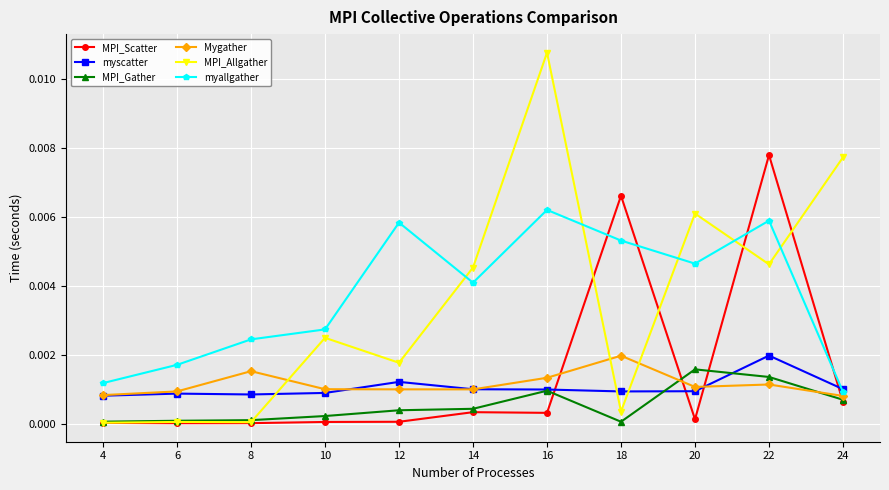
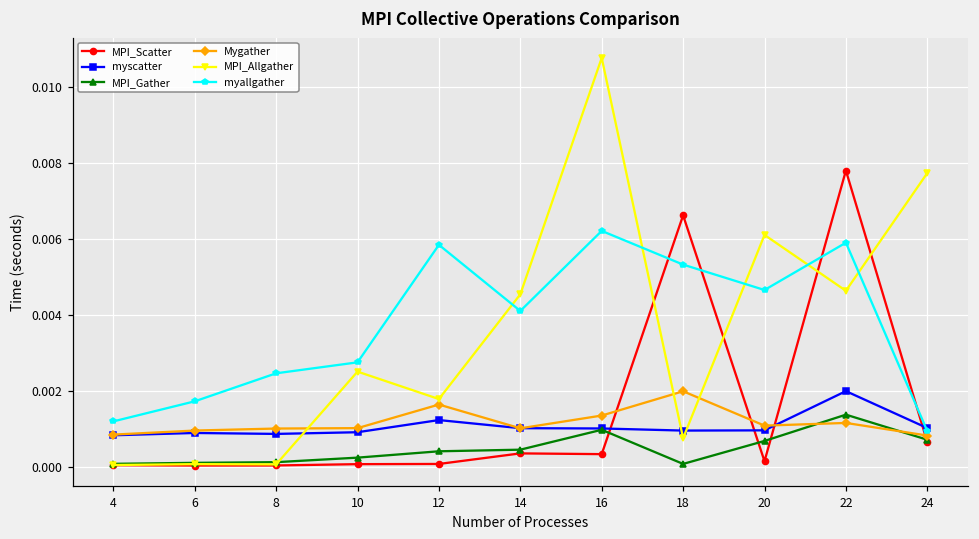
Mygather, 8: 0.0015 -> 0.0010
Mygather, 12: 0.0010 -> 0.0016
MPI_Allgather, 18: 0.0004 -> 0.0008
MPI_Gather, 20: 0.0016 -> 0.0007
